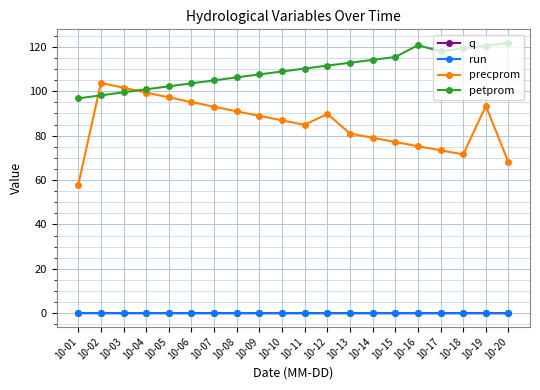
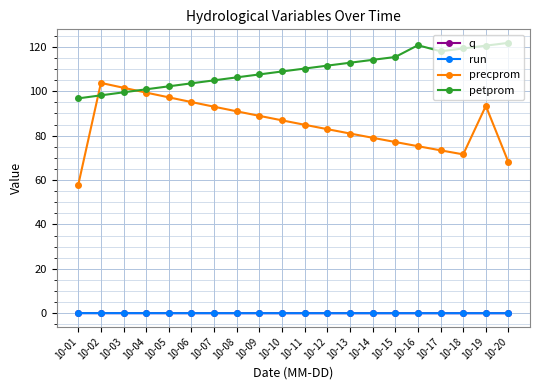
precprom, 10-12: 90 -> 83
